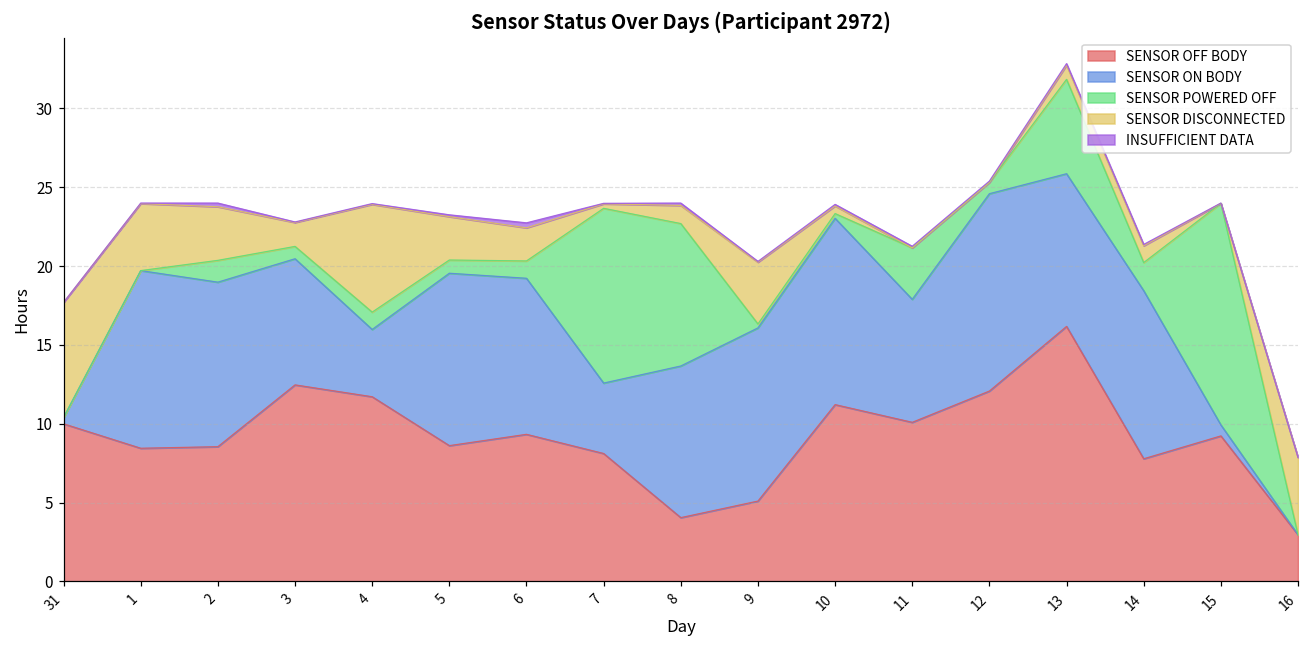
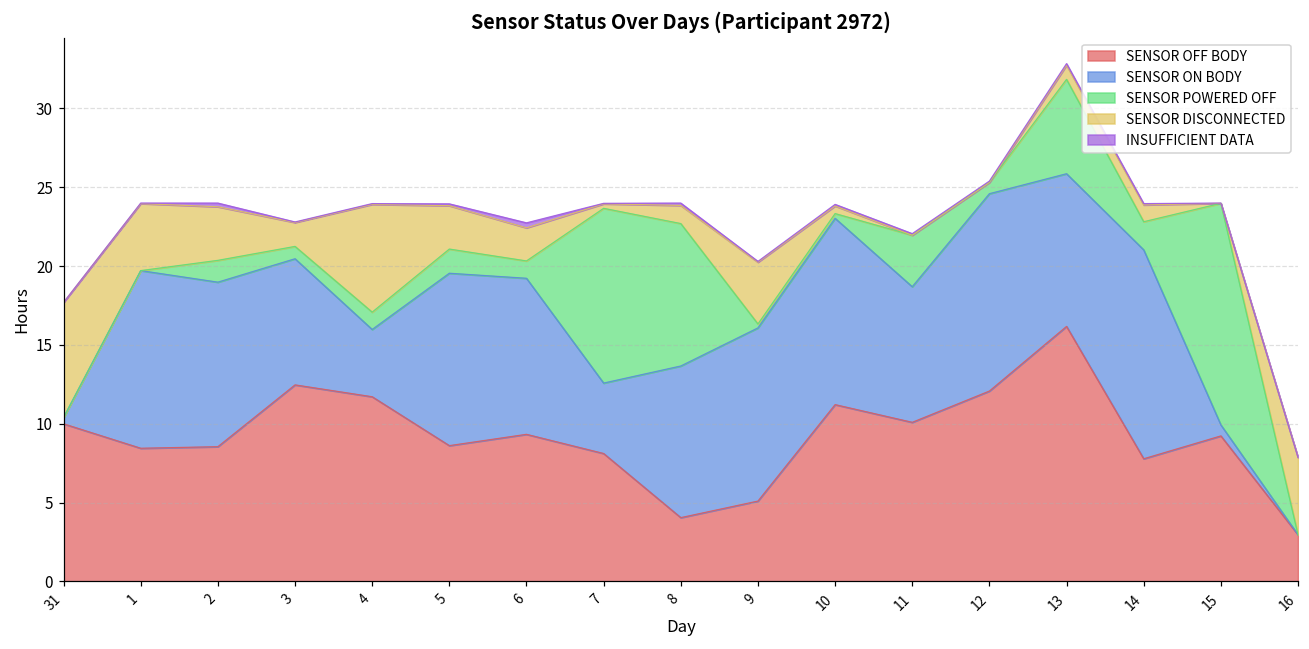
SENSOR POWERED OFF, 5: 0.8 -> 1.5
SENSOR ON BODY, 11: 7.8 -> 8.6
SENSOR ON BODY, 14: 10.7 -> 13.2
